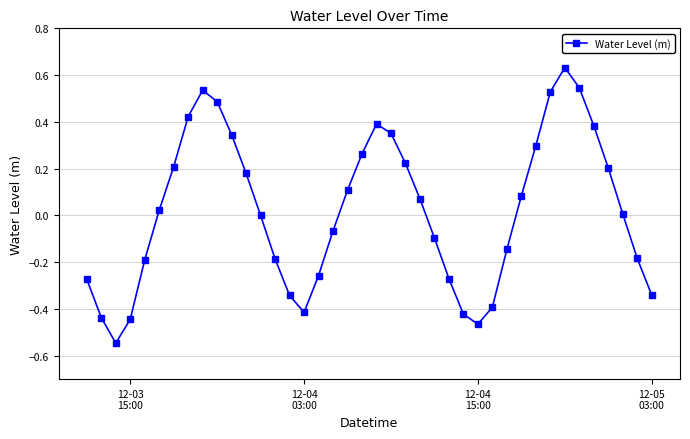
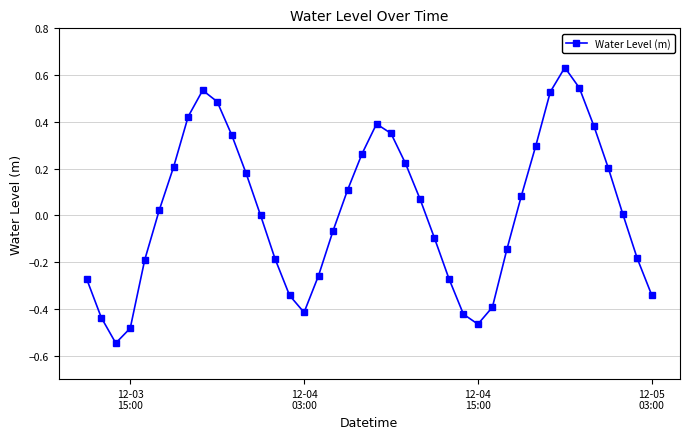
12-03 15:00: -0.44 -> -0.48
